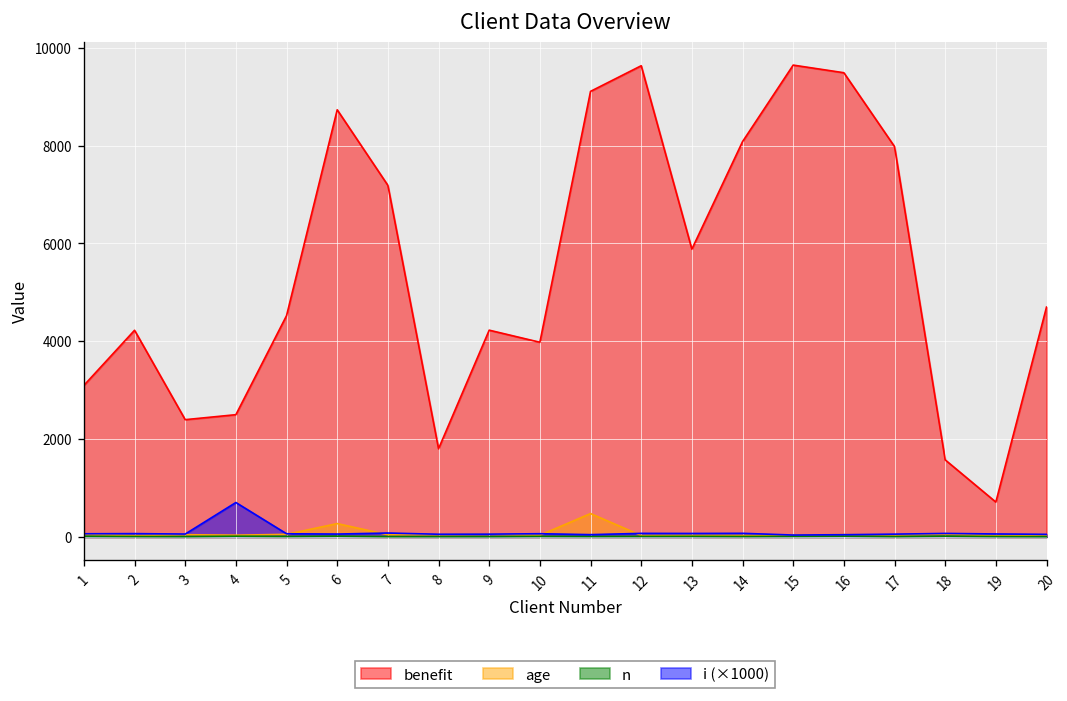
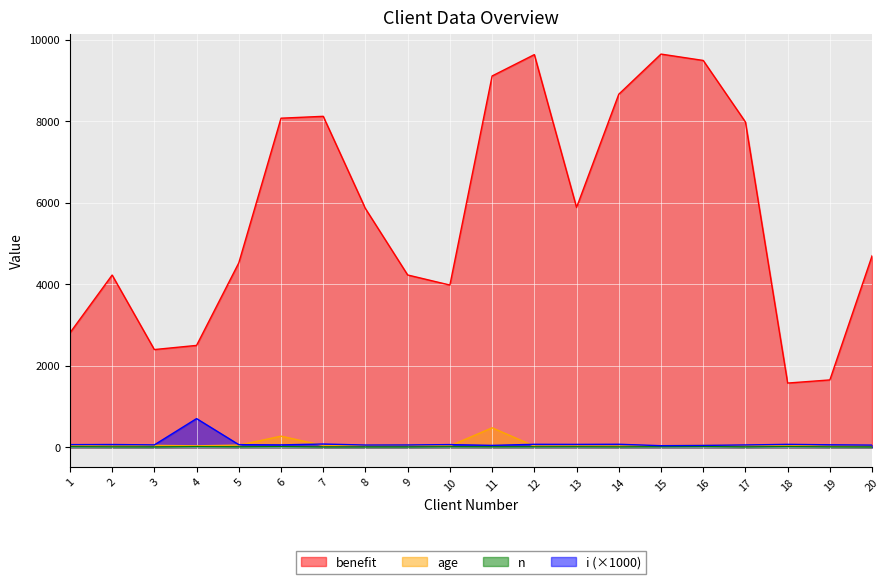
benefit, 1: 3100 -> 2800
benefit, 6: 8700 -> 8100
benefit, 7: 7200 -> 8100
benefit, 8: 1800 -> 5900
benefit, 14: 8100 -> 8700
benefit, 19: 700 -> 1700
